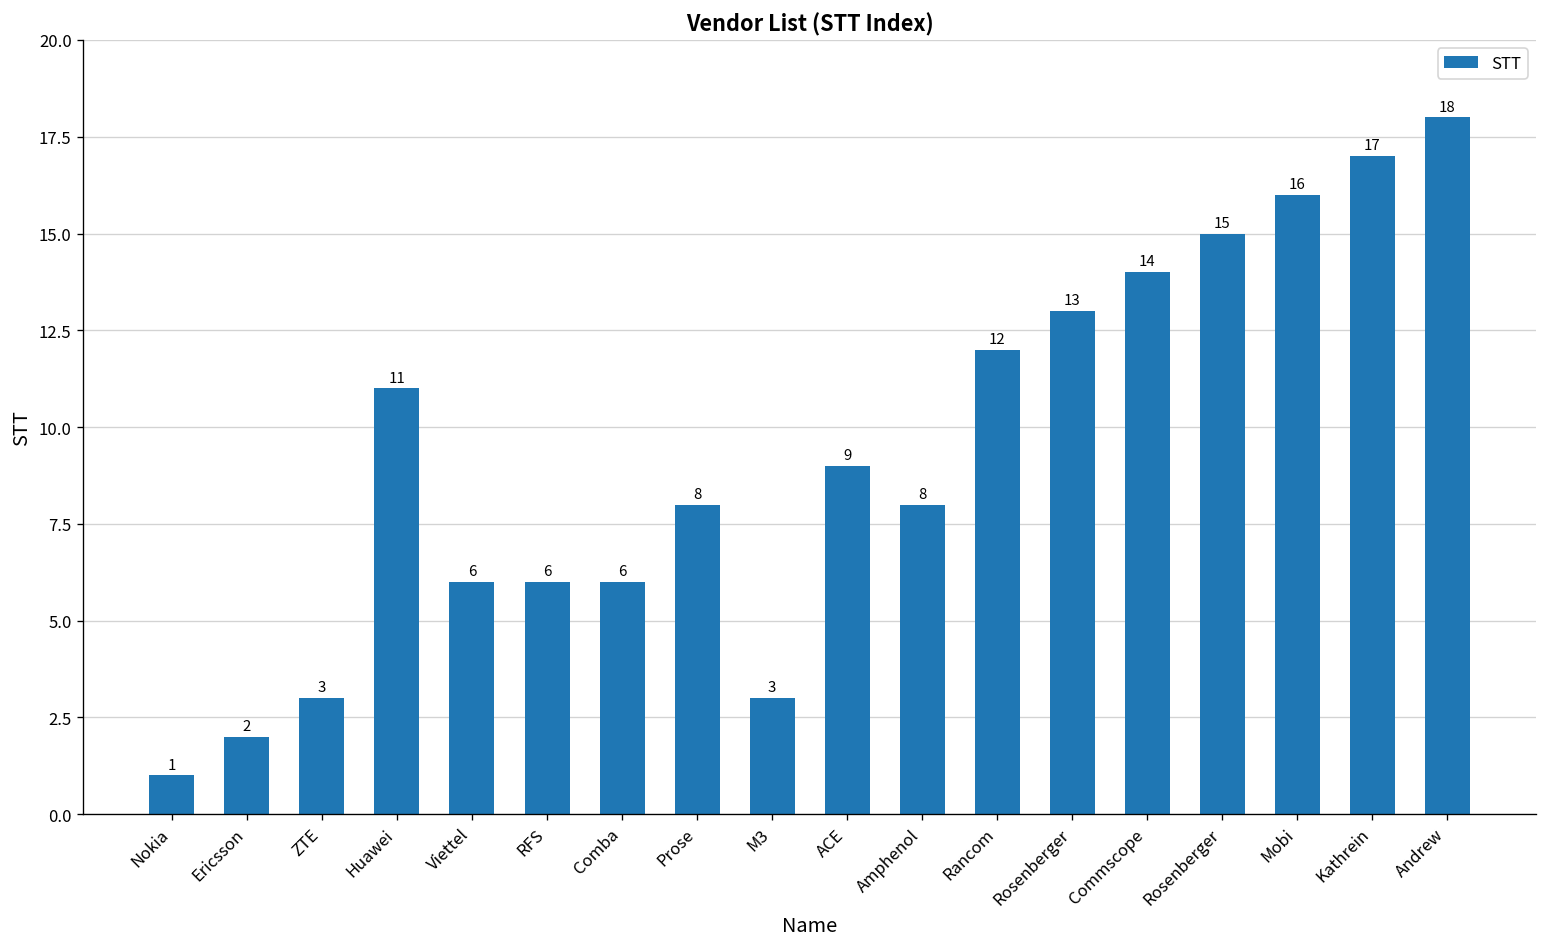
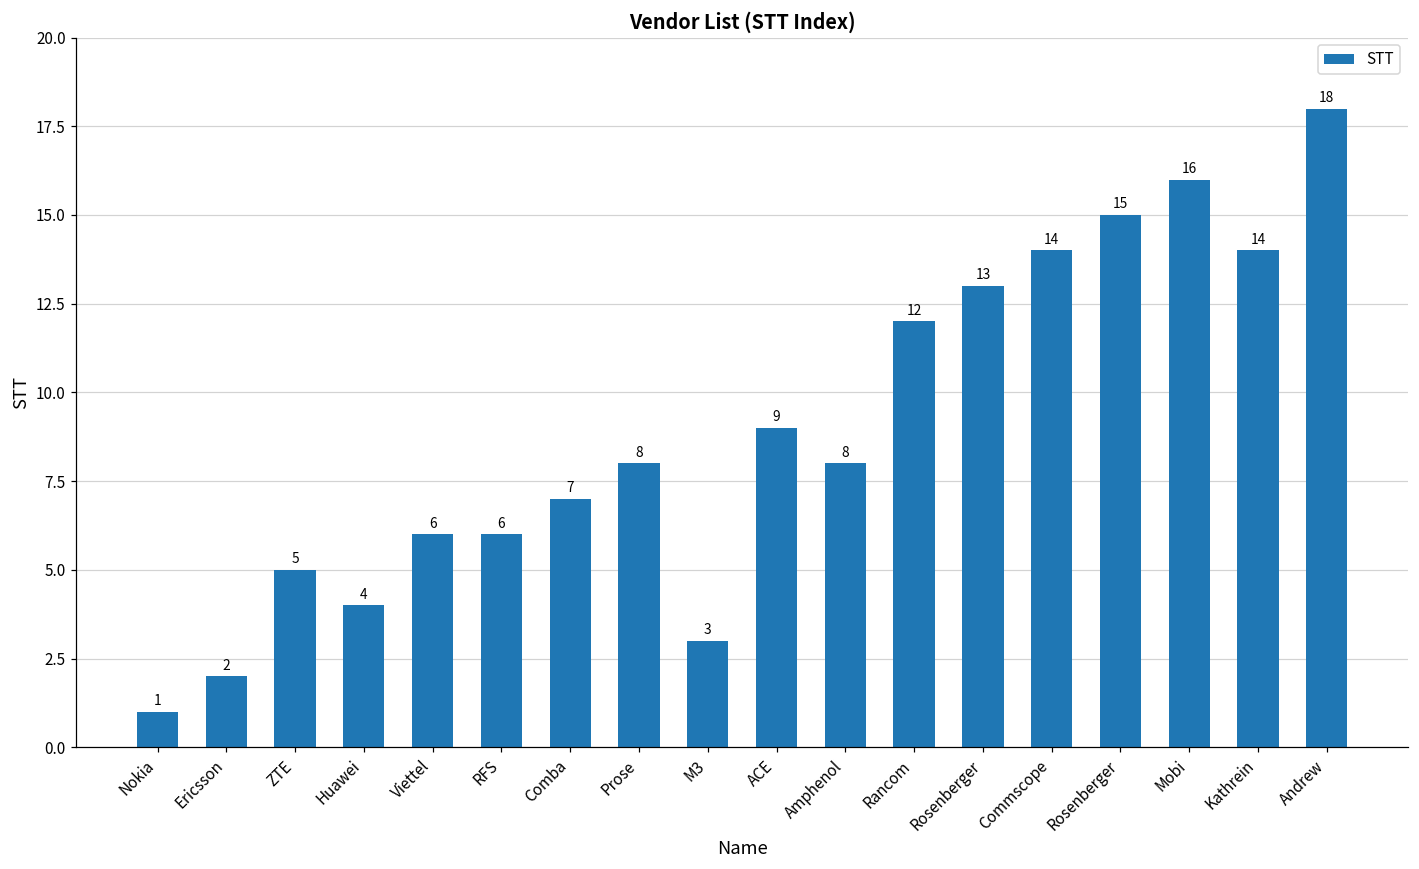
ZTE: 3 -> 5
Huawei: 11 -> 4
Comba: 6 -> 7
Kathrein: 17 -> 14
